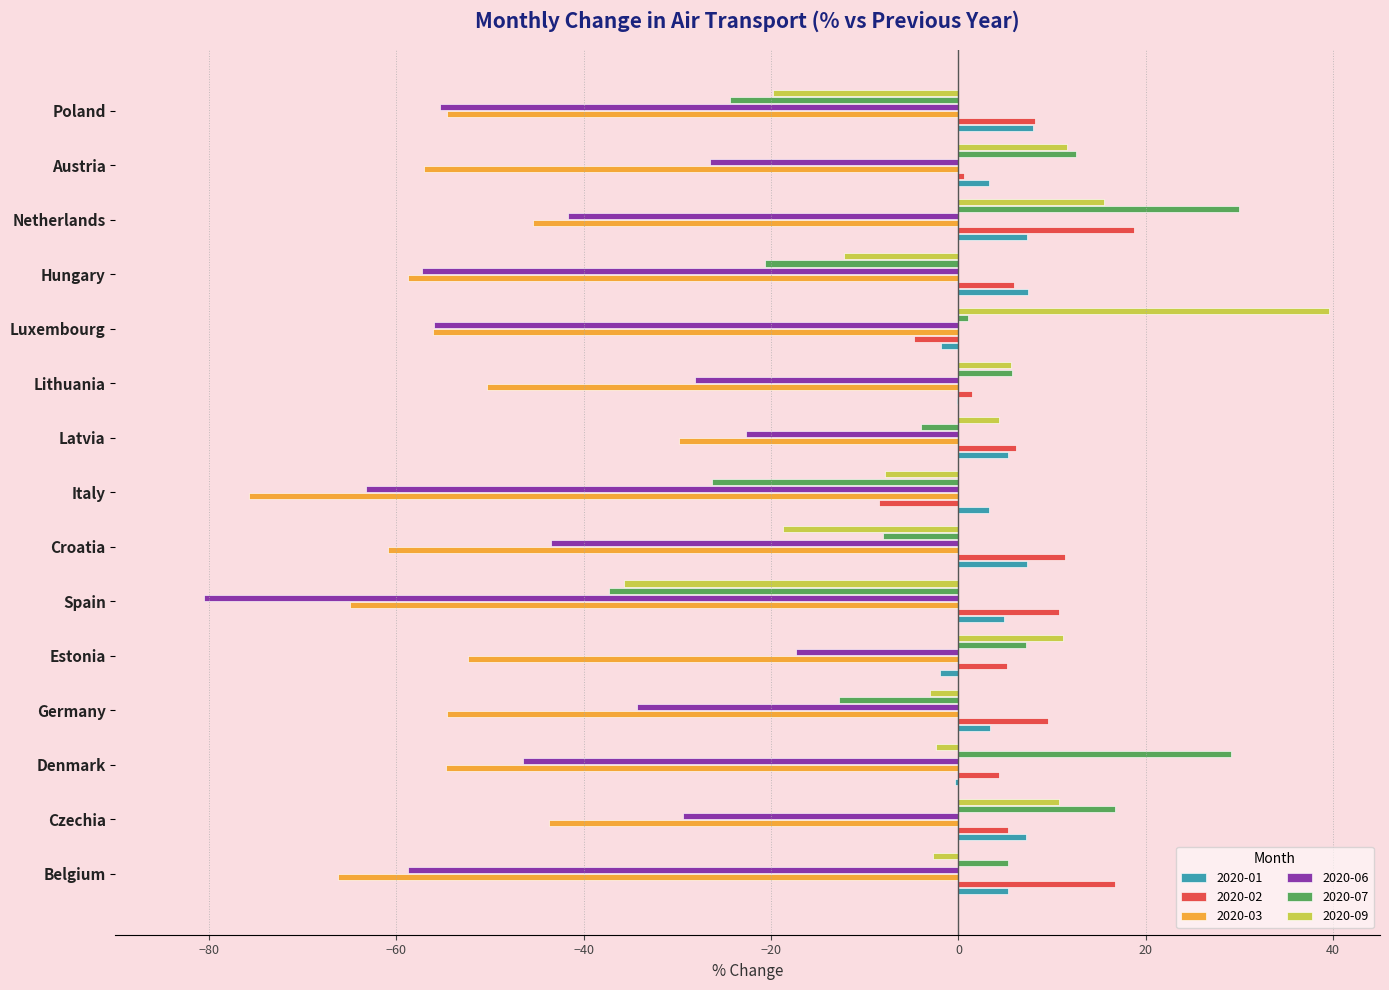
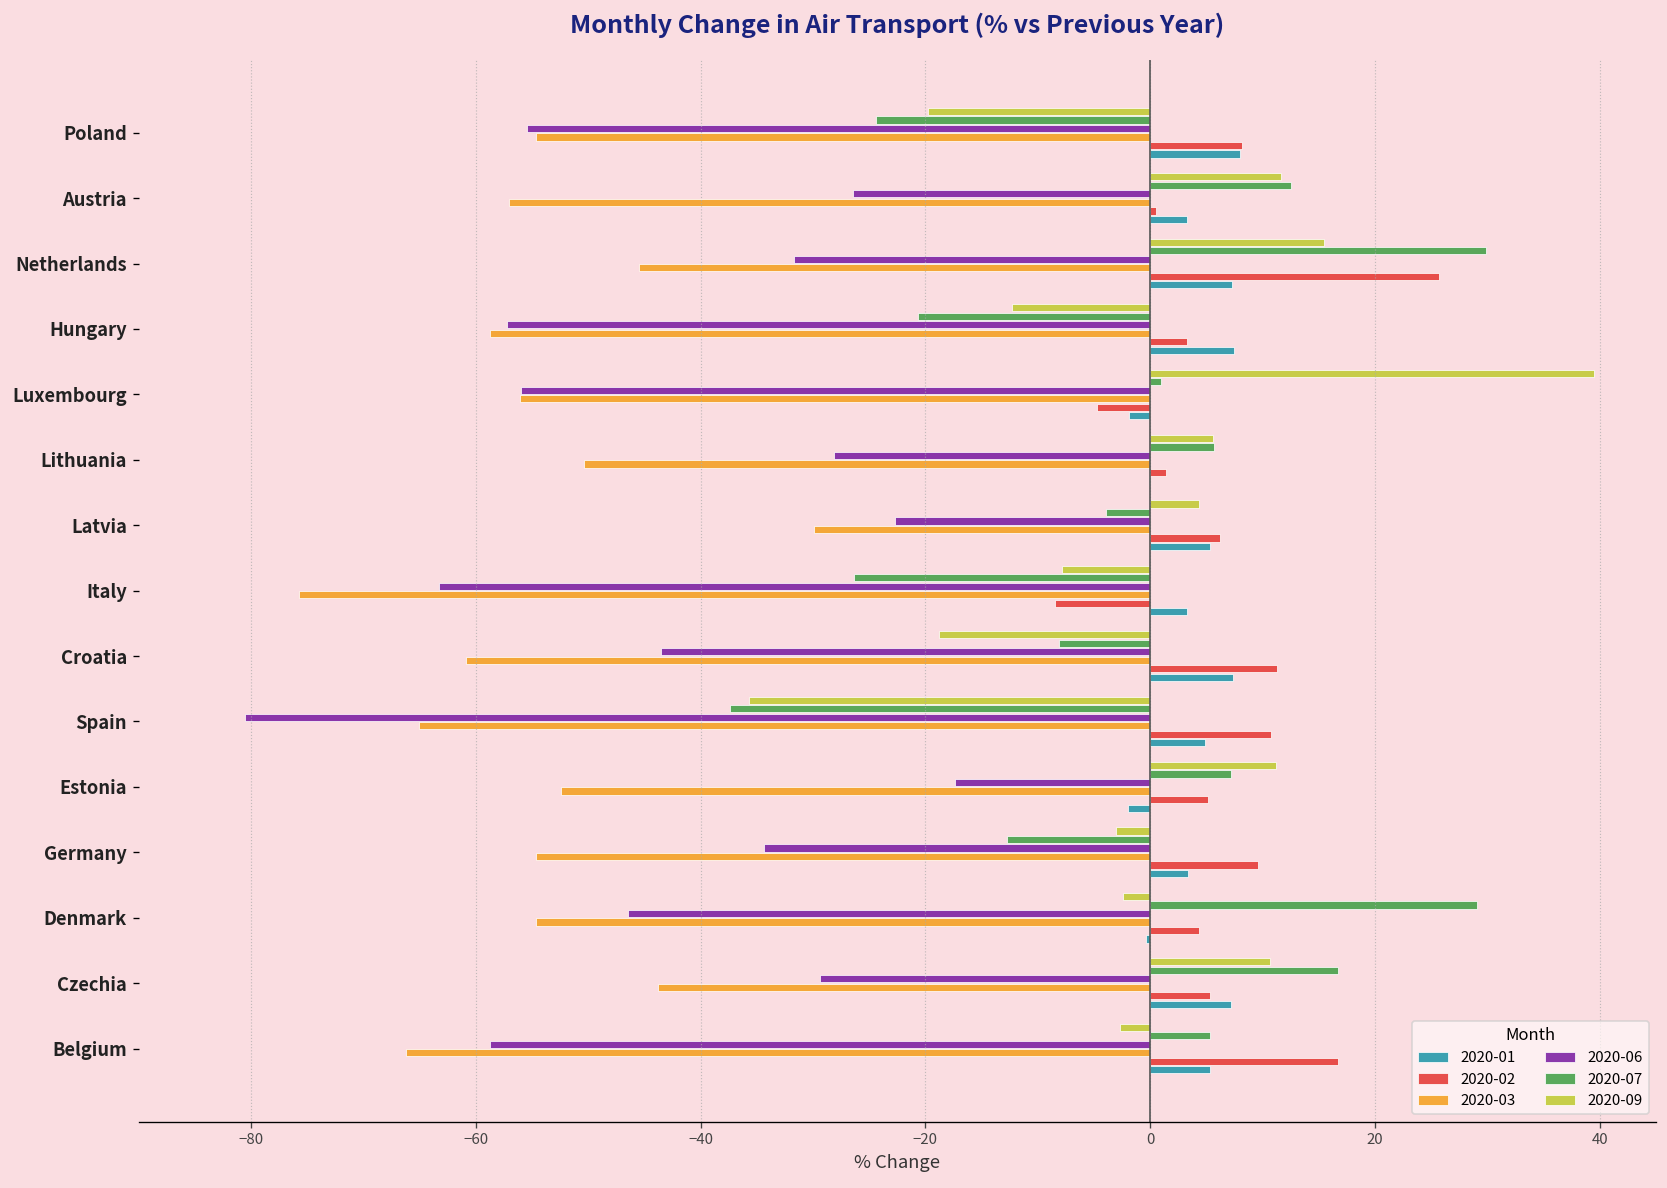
2020-06, Netherlands: -42 -> -32
2020-02, Netherlands: 19 -> 26
2020-02, Hungary: 6 -> 3
